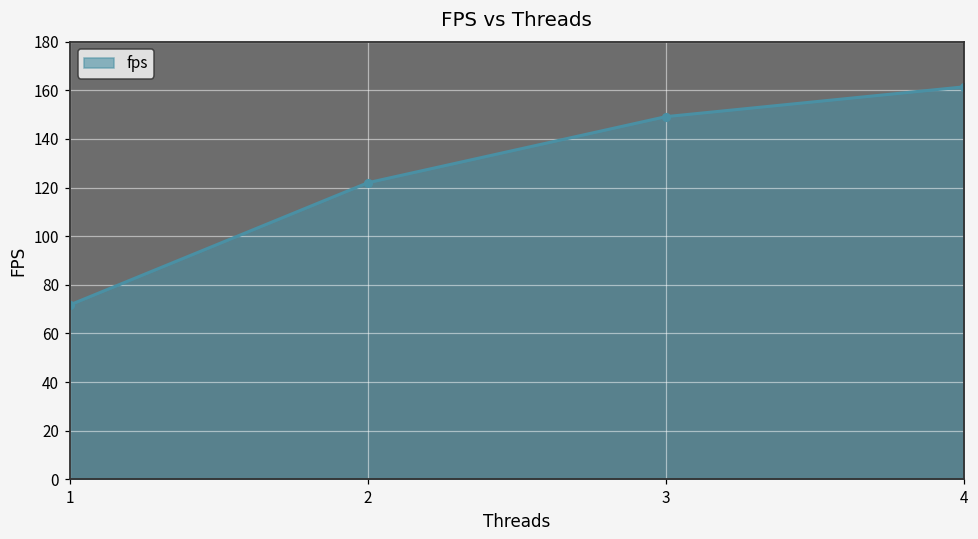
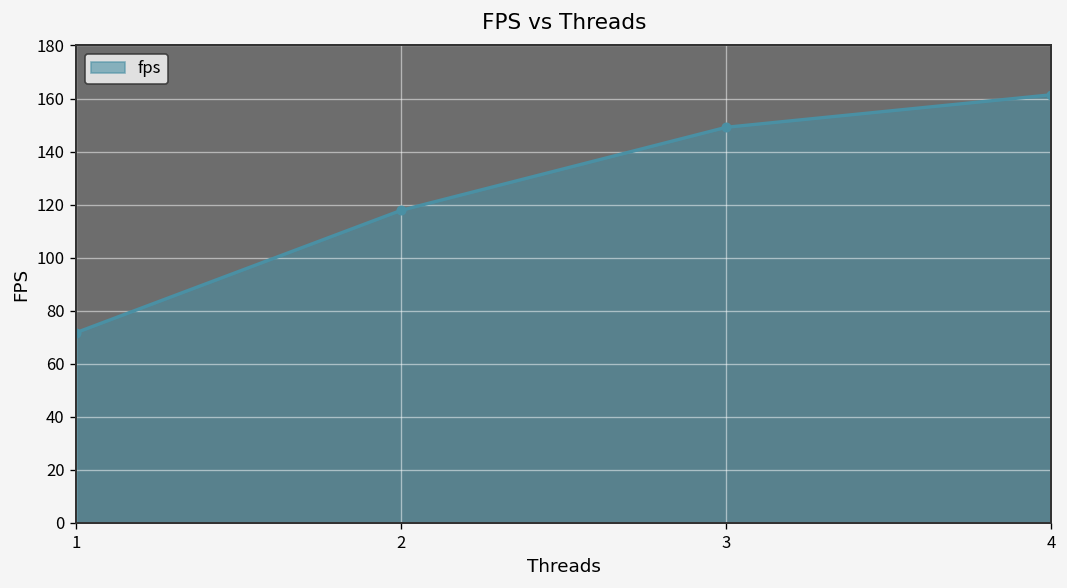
2: 122 -> 118
